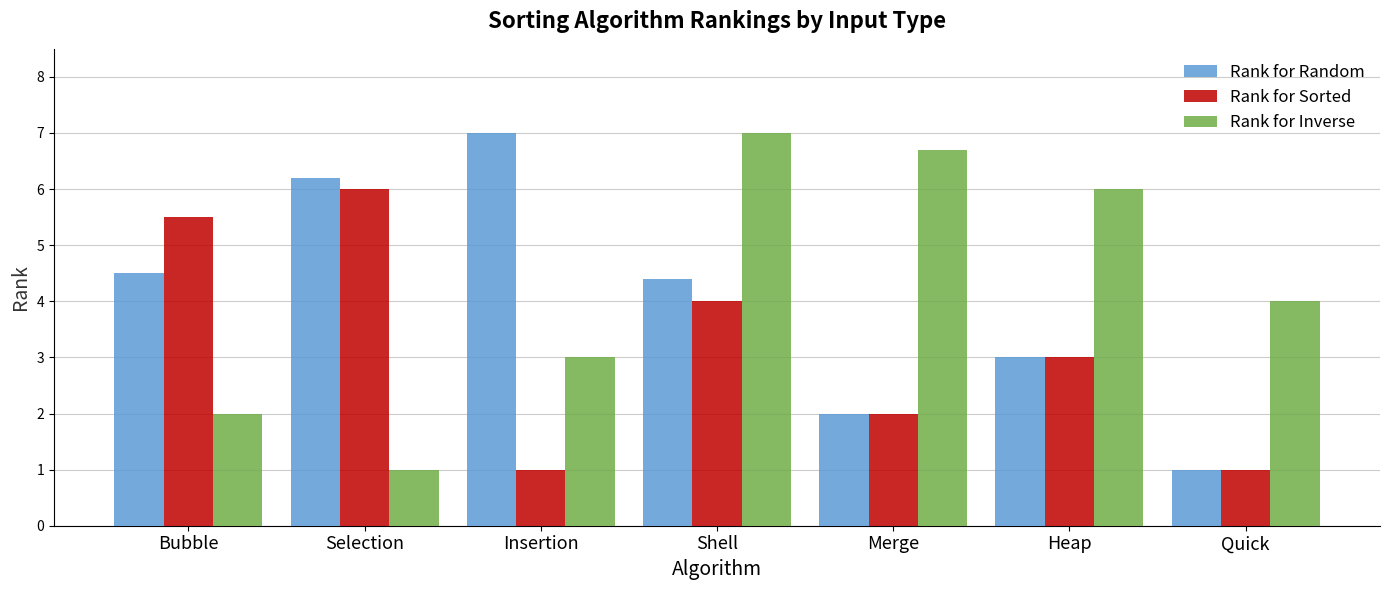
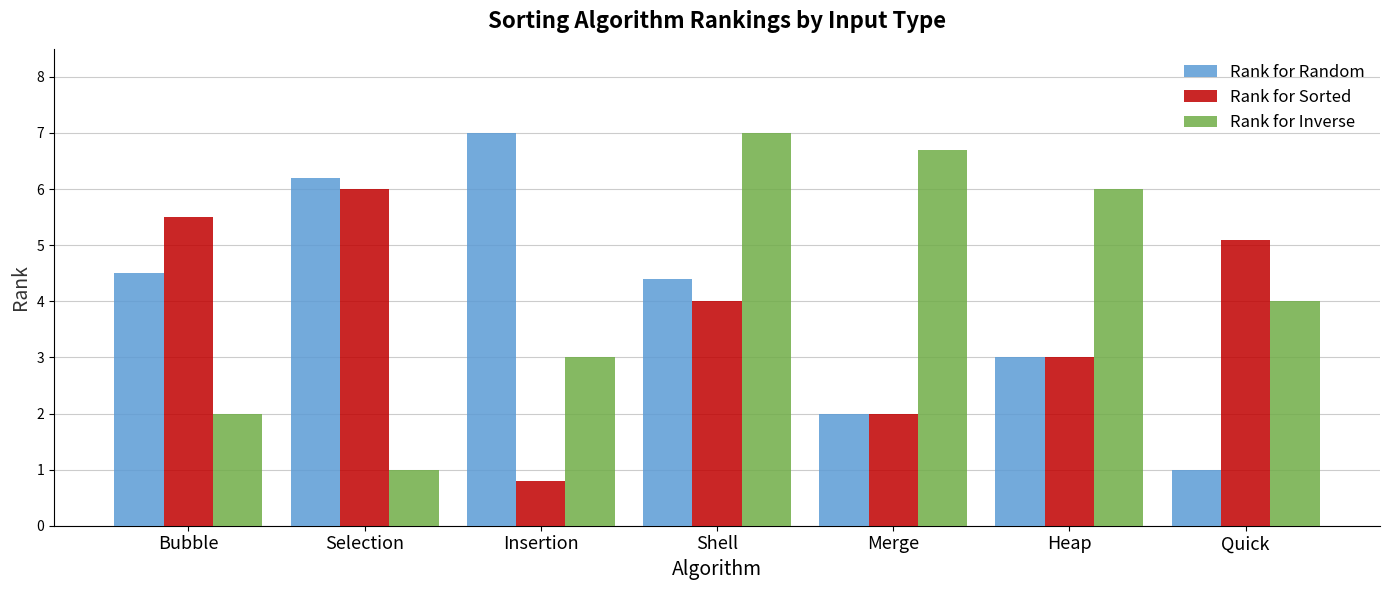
Rank for Sorted, Insertion: 1.0 -> 0.8
Rank for Sorted, Quick: 1.0 -> 5.1
